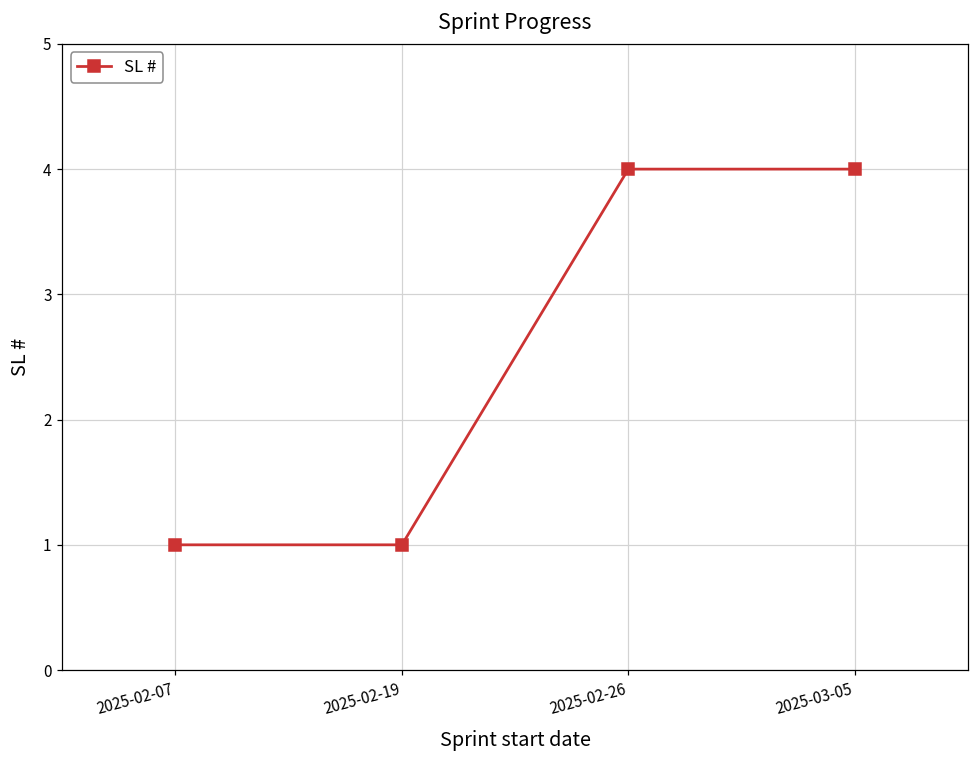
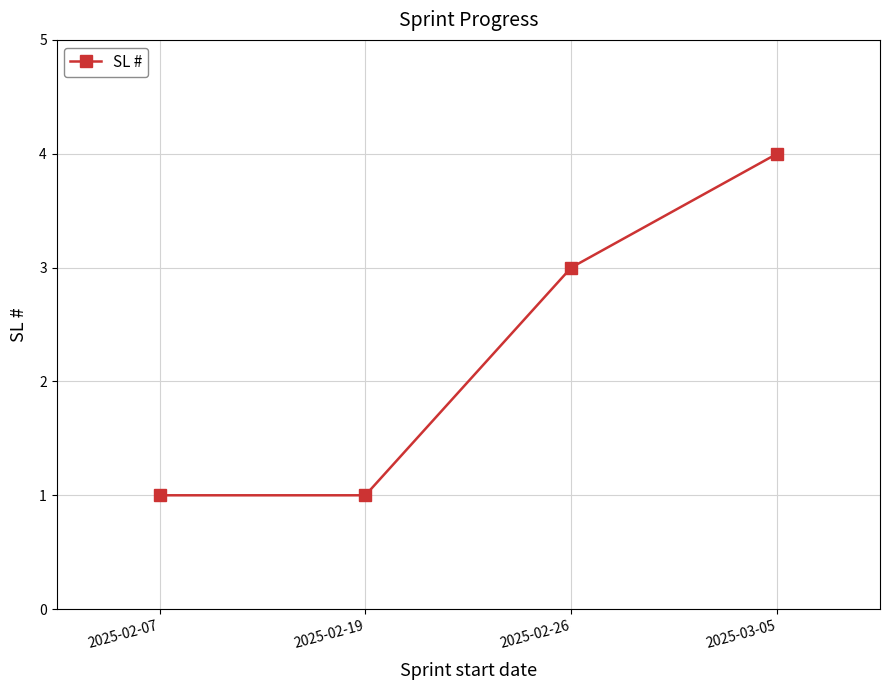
2025-02-26: 4 -> 3
